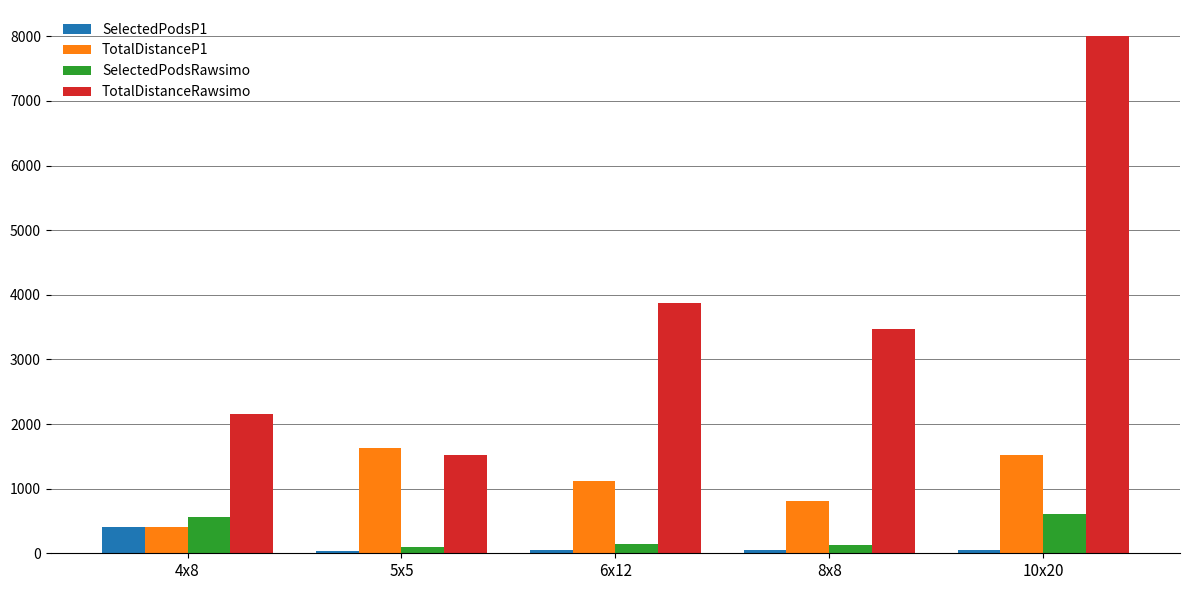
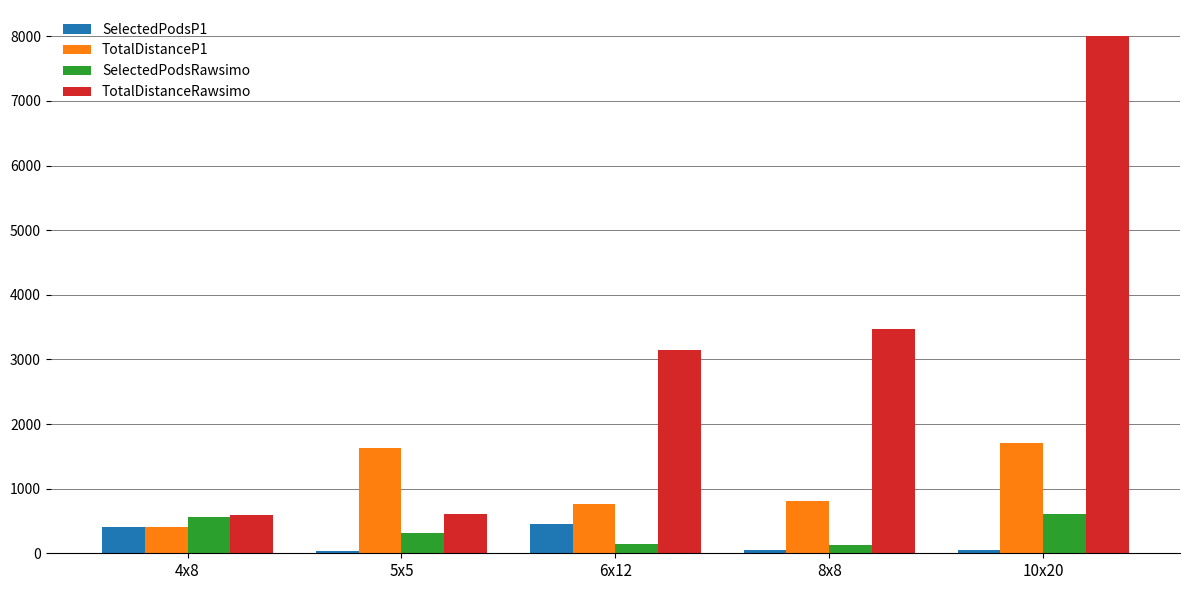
TotalDistanceRawsimo, 4x8: 2200 -> 600
SelectedPodsRawsimo, 5x5: 100 -> 300
TotalDistanceRawsimo, 5x5: 1500 -> 600
SelectedPodsP1, 6x12: 0 -> 400
TotalDistanceP1, 6x12: 1100 -> 800
TotalDistanceRawsimo, 6x12: 3900 -> 3100
TotalDistanceP1, 10x20: 1500 -> 1700
